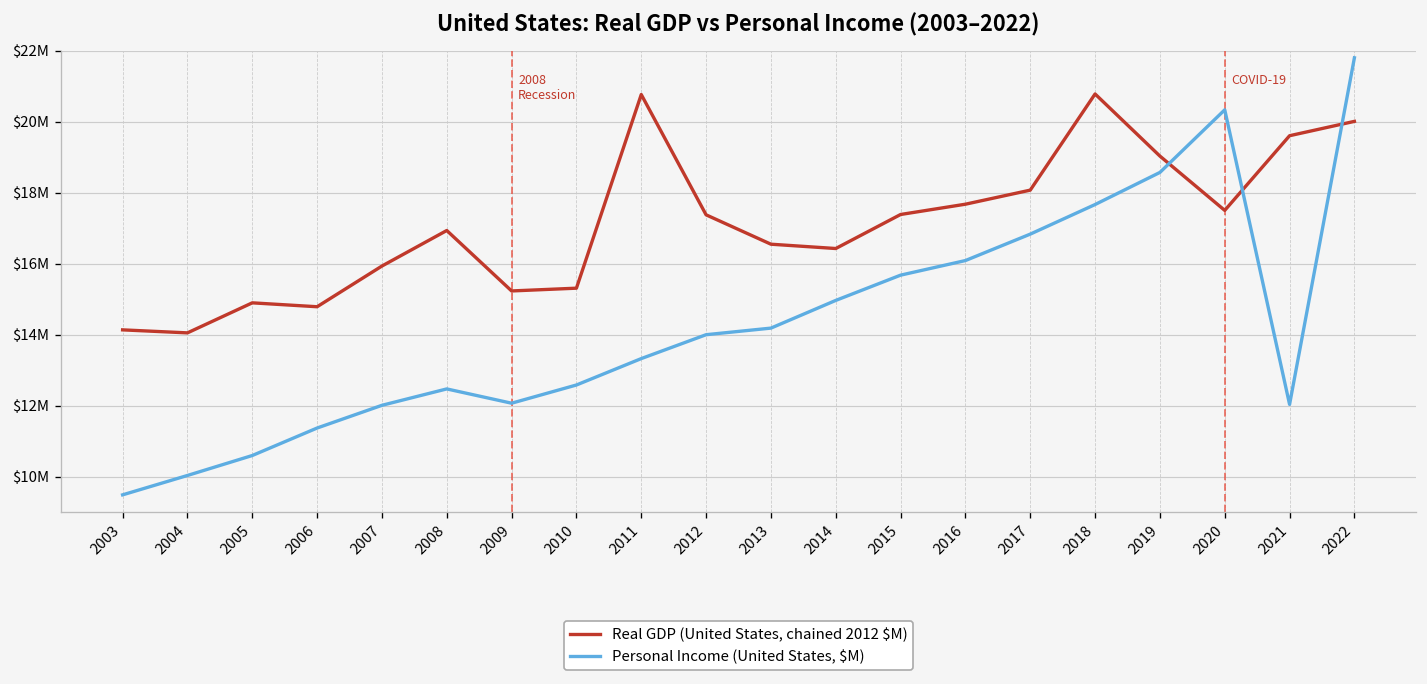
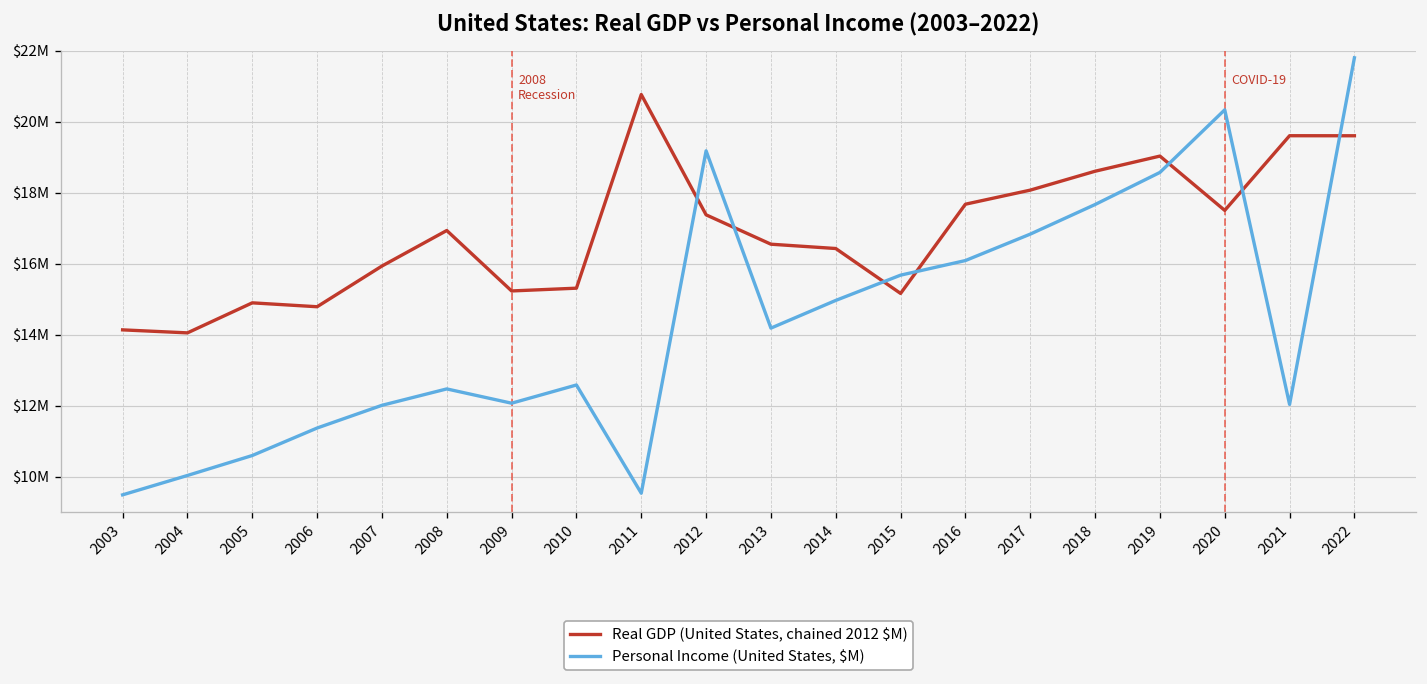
Personal Income (United States, $M), 2011: $13300000 -> $9500000
Personal Income (United States, $M), 2012: $14000000 -> $19200000
Real GDP (United States, chained 2012 $M), 2015: $17400000 -> $15200000
Real GDP (United States, chained 2012 $M), 2018: $20800000 -> $18600000
Real GDP (United States, chained 2012 $M), 2022: $20000000 -> $19600000
